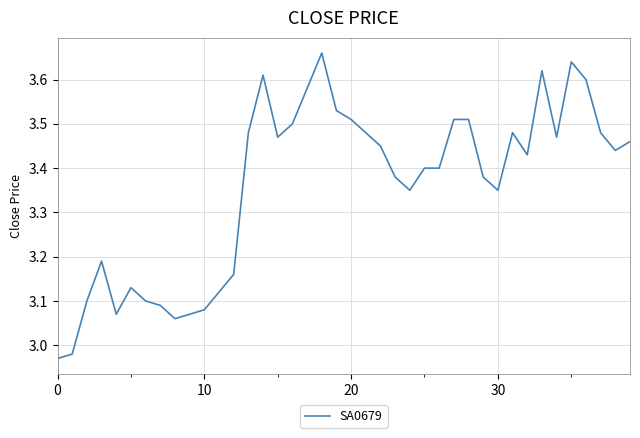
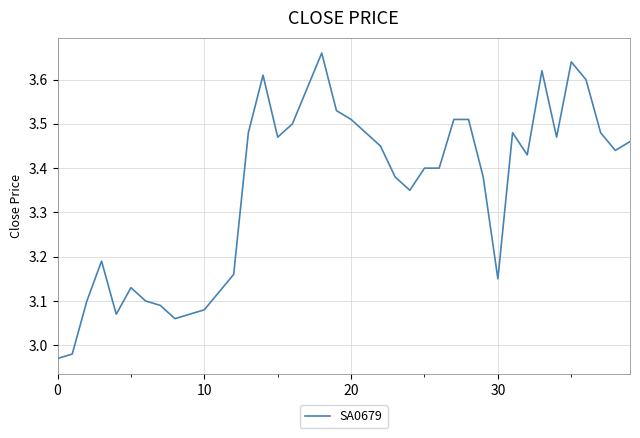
30: 3.35 -> 3.15
